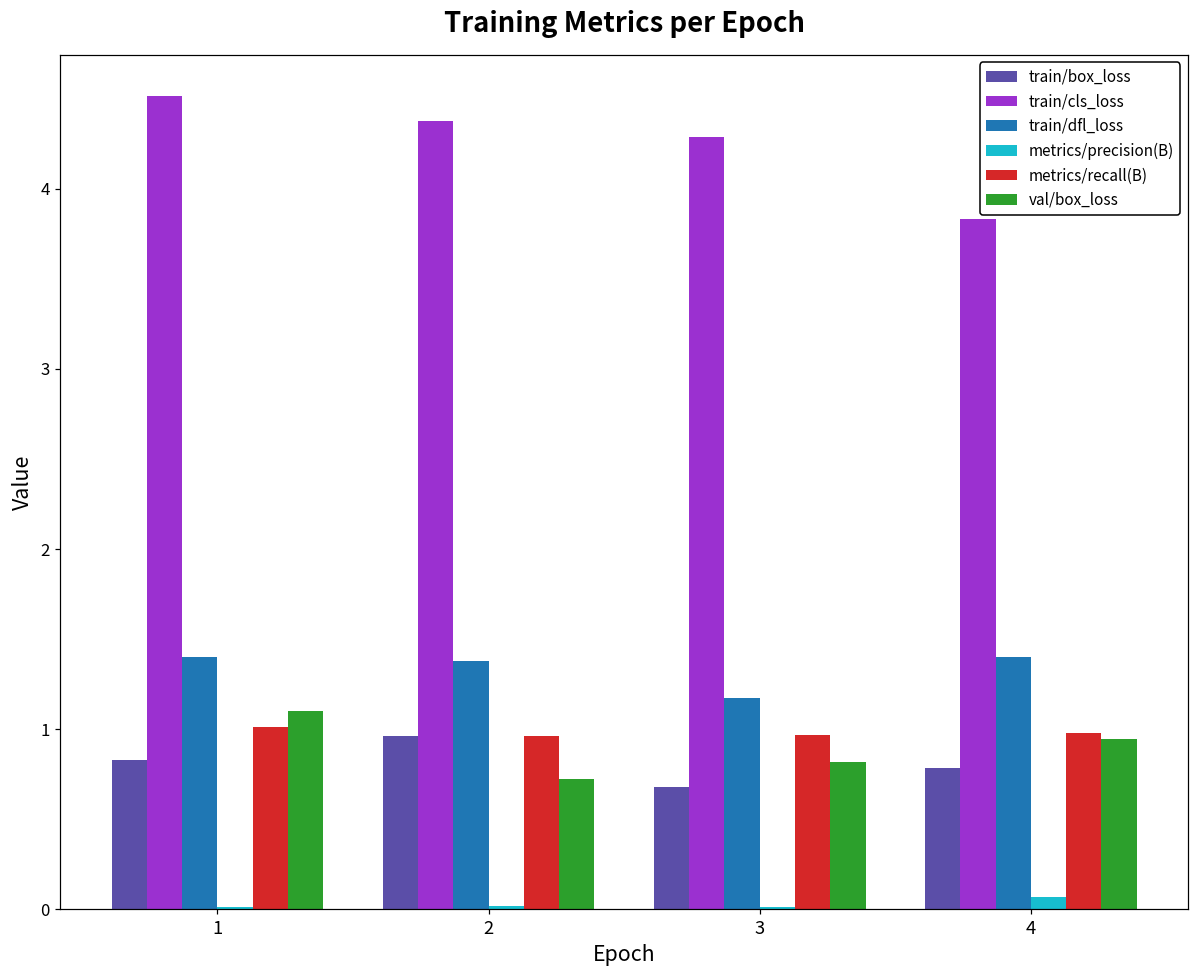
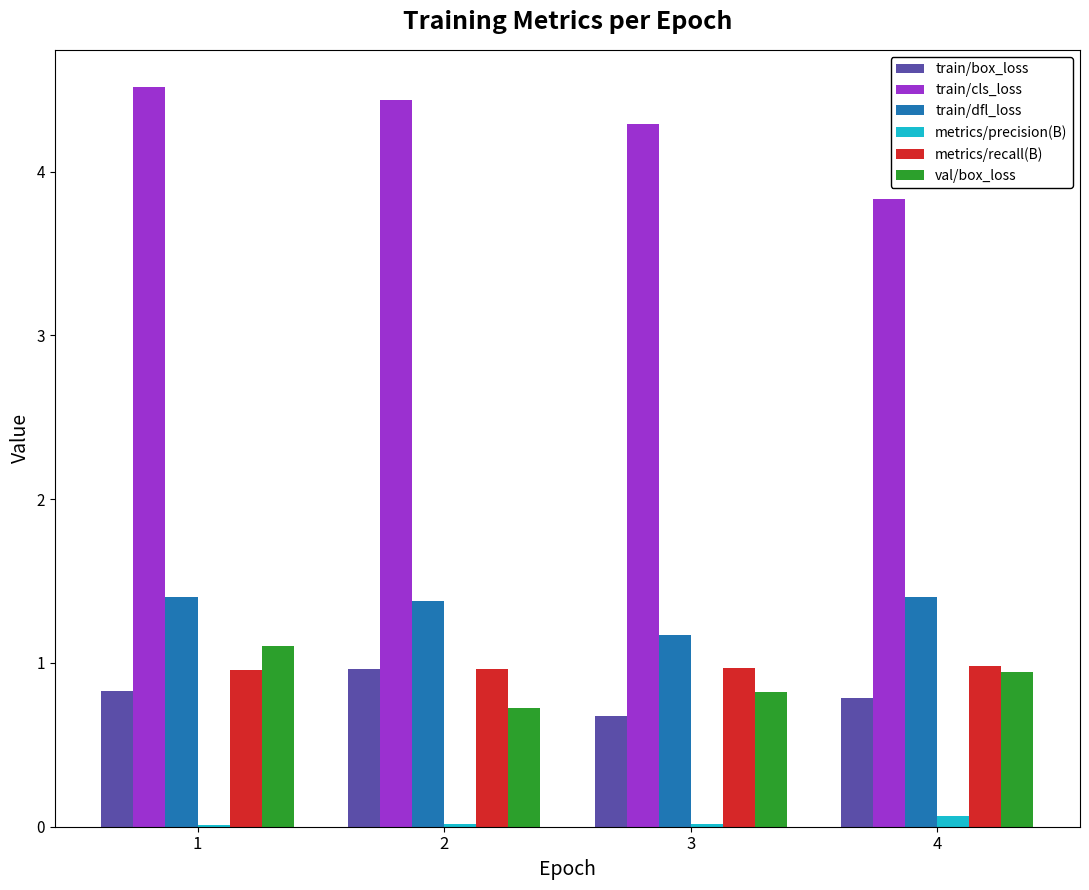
metrics/recall(B), 1: 1.01 -> 0.96
train/cls_loss, 2: 4.37 -> 4.44
